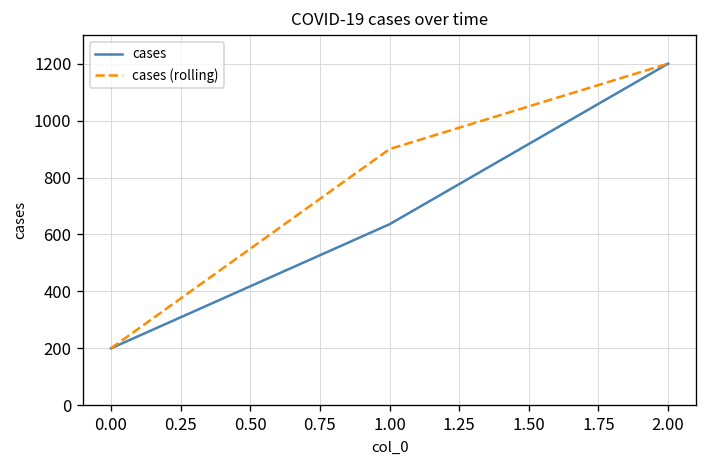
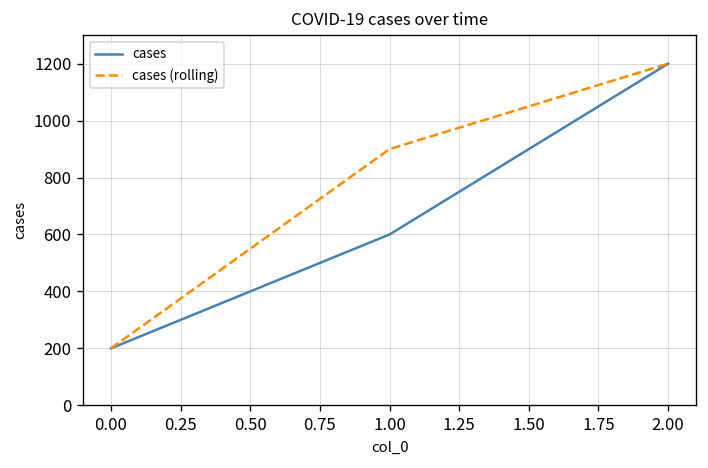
cases, 1.00: 640 -> 600
